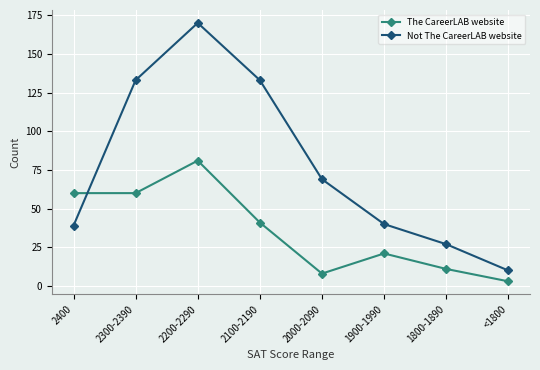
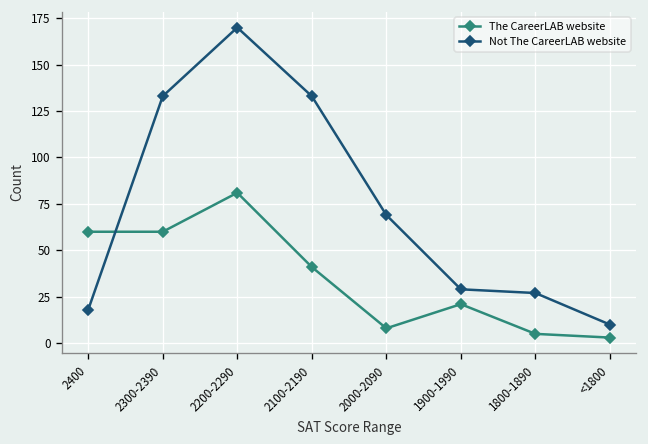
Not The CareerLAB website, 2400: 39 -> 18
Not The CareerLAB website, 1900-1990: 40 -> 29
The CareerLAB website, 1800-1890: 11 -> 5
